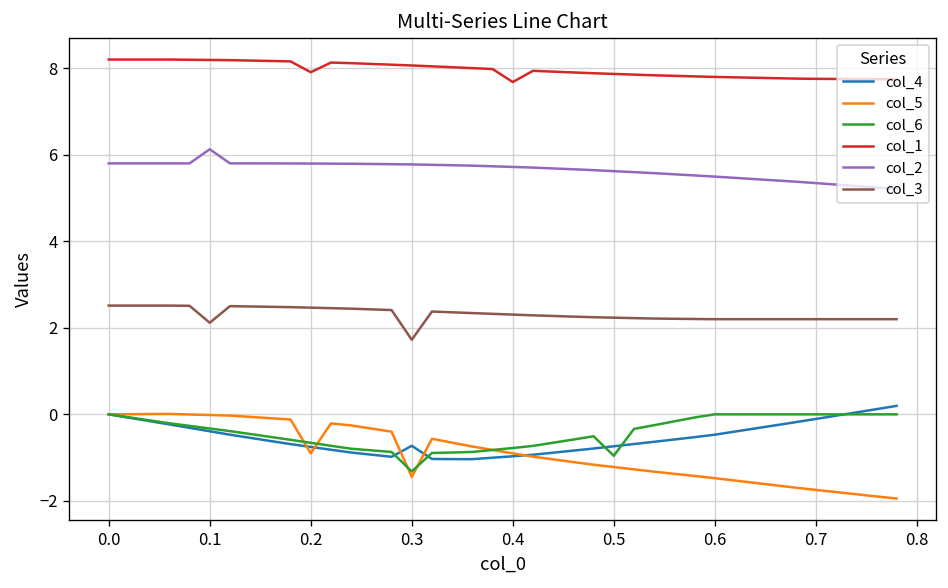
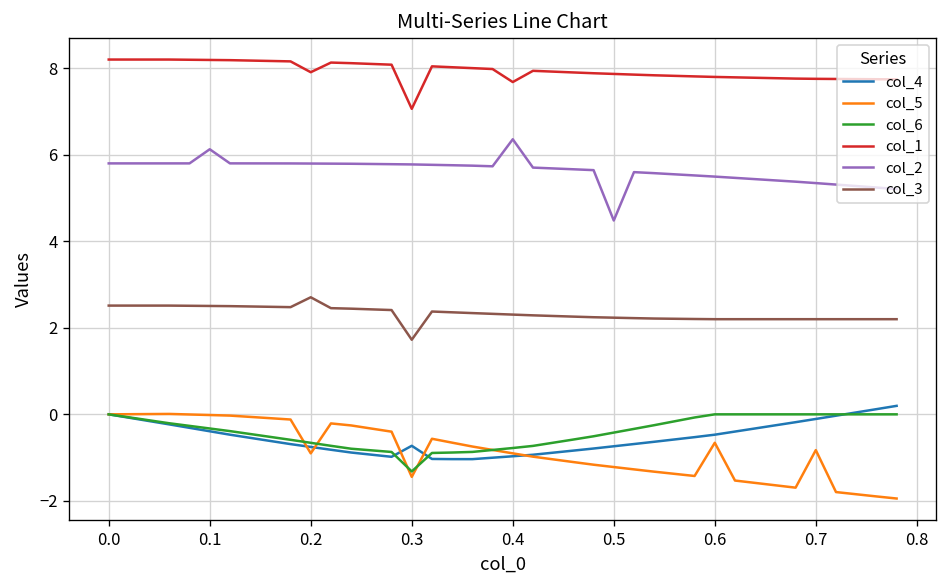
col_3, 0.1: 2.1 -> 2.5
col_3, 0.2: 2.5 -> 2.7
col_1, 0.3: 8.1 -> 7.1
col_2, 0.4: 5.7 -> 6.4
col_6, 0.5: -1.0 -> -0.4
col_2, 0.5: 5.6 -> 4.5
col_5, 0.6: -1.5 -> -0.7
col_5, 0.7: -1.7 -> -0.8
